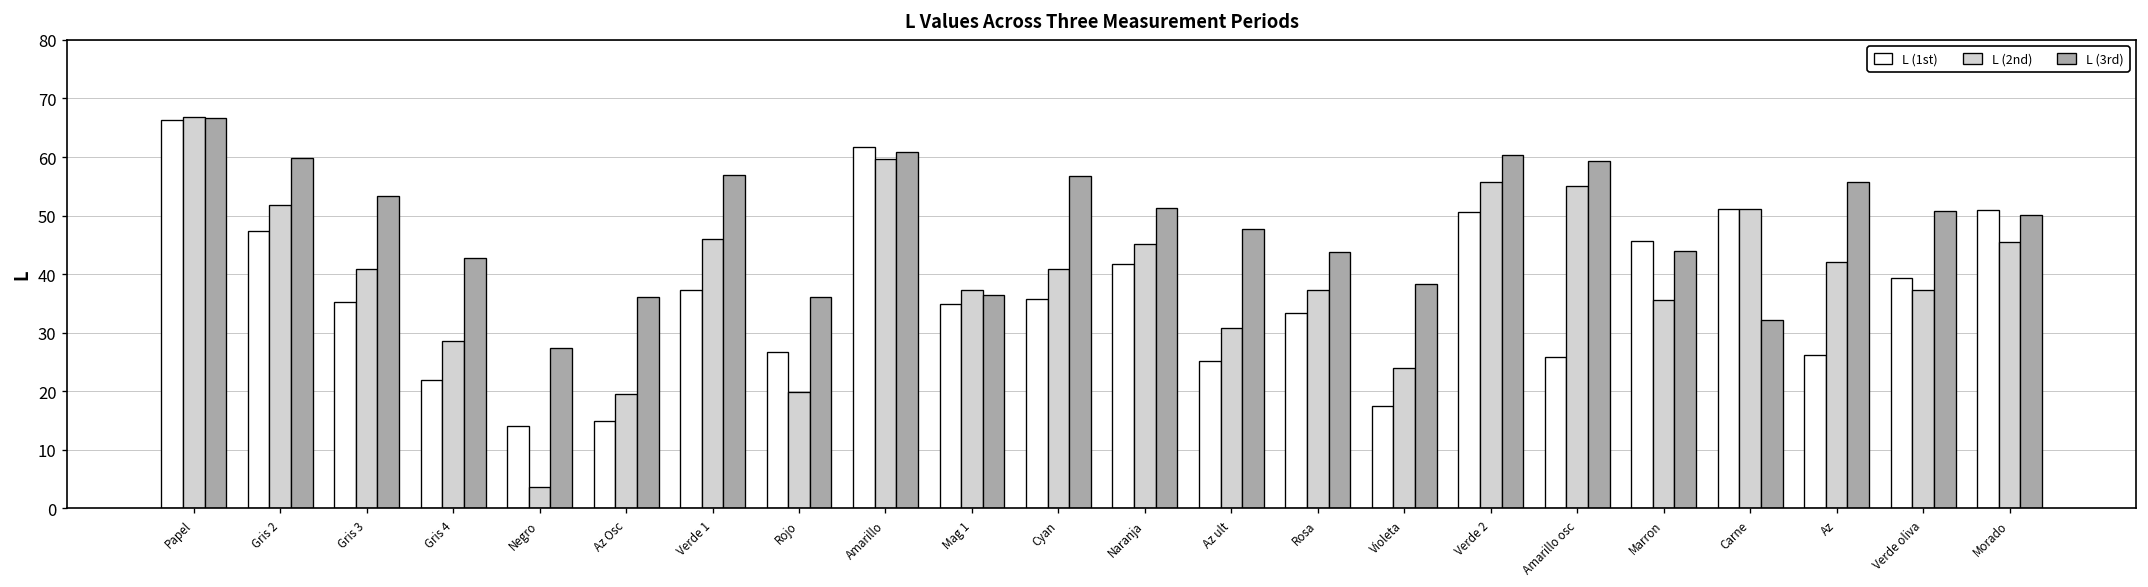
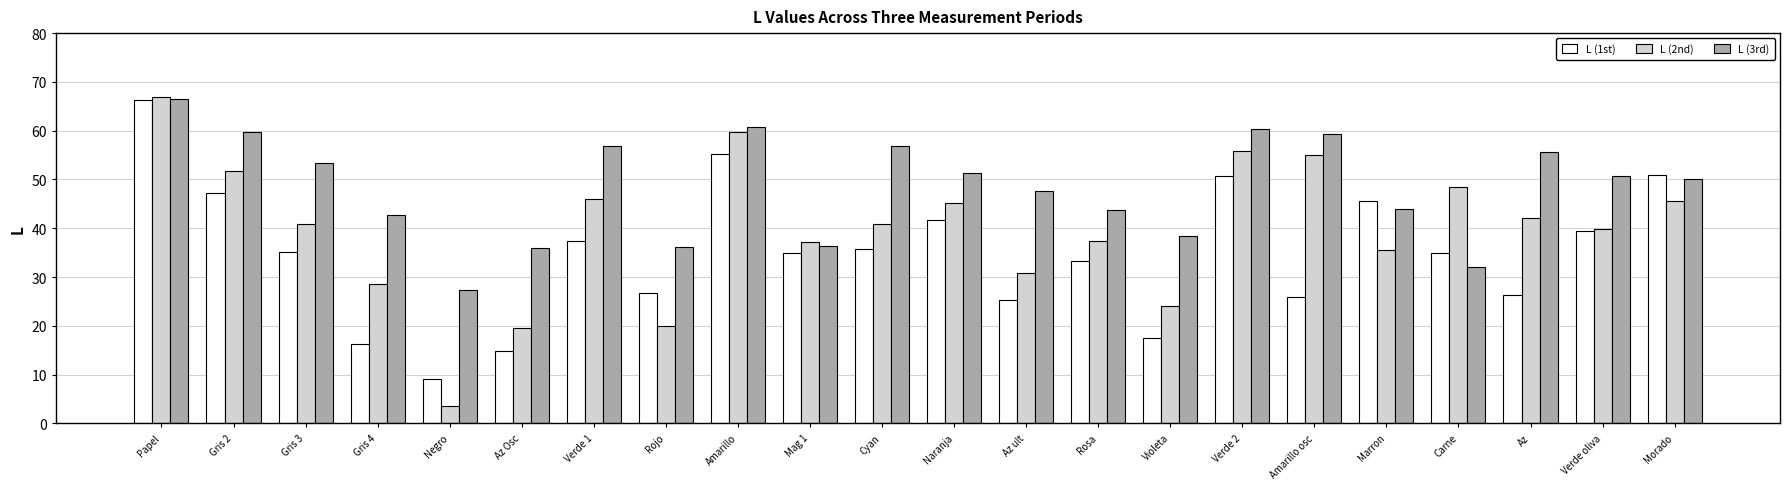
L (1st), Gris 4: 22 -> 16
L (1st), Negro: 14 -> 9
L (1st), Amarillo: 62 -> 55
L (1st), Carne: 51 -> 35
L (2nd), Carne: 51 -> 49
L (2nd), Verde oliva: 37 -> 40
